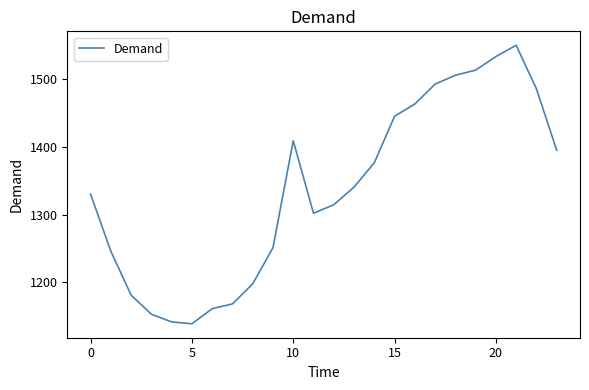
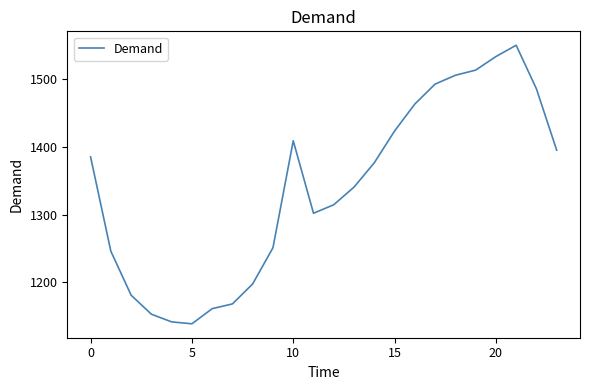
0: 1330 -> 1390
15: 1450 -> 1420
